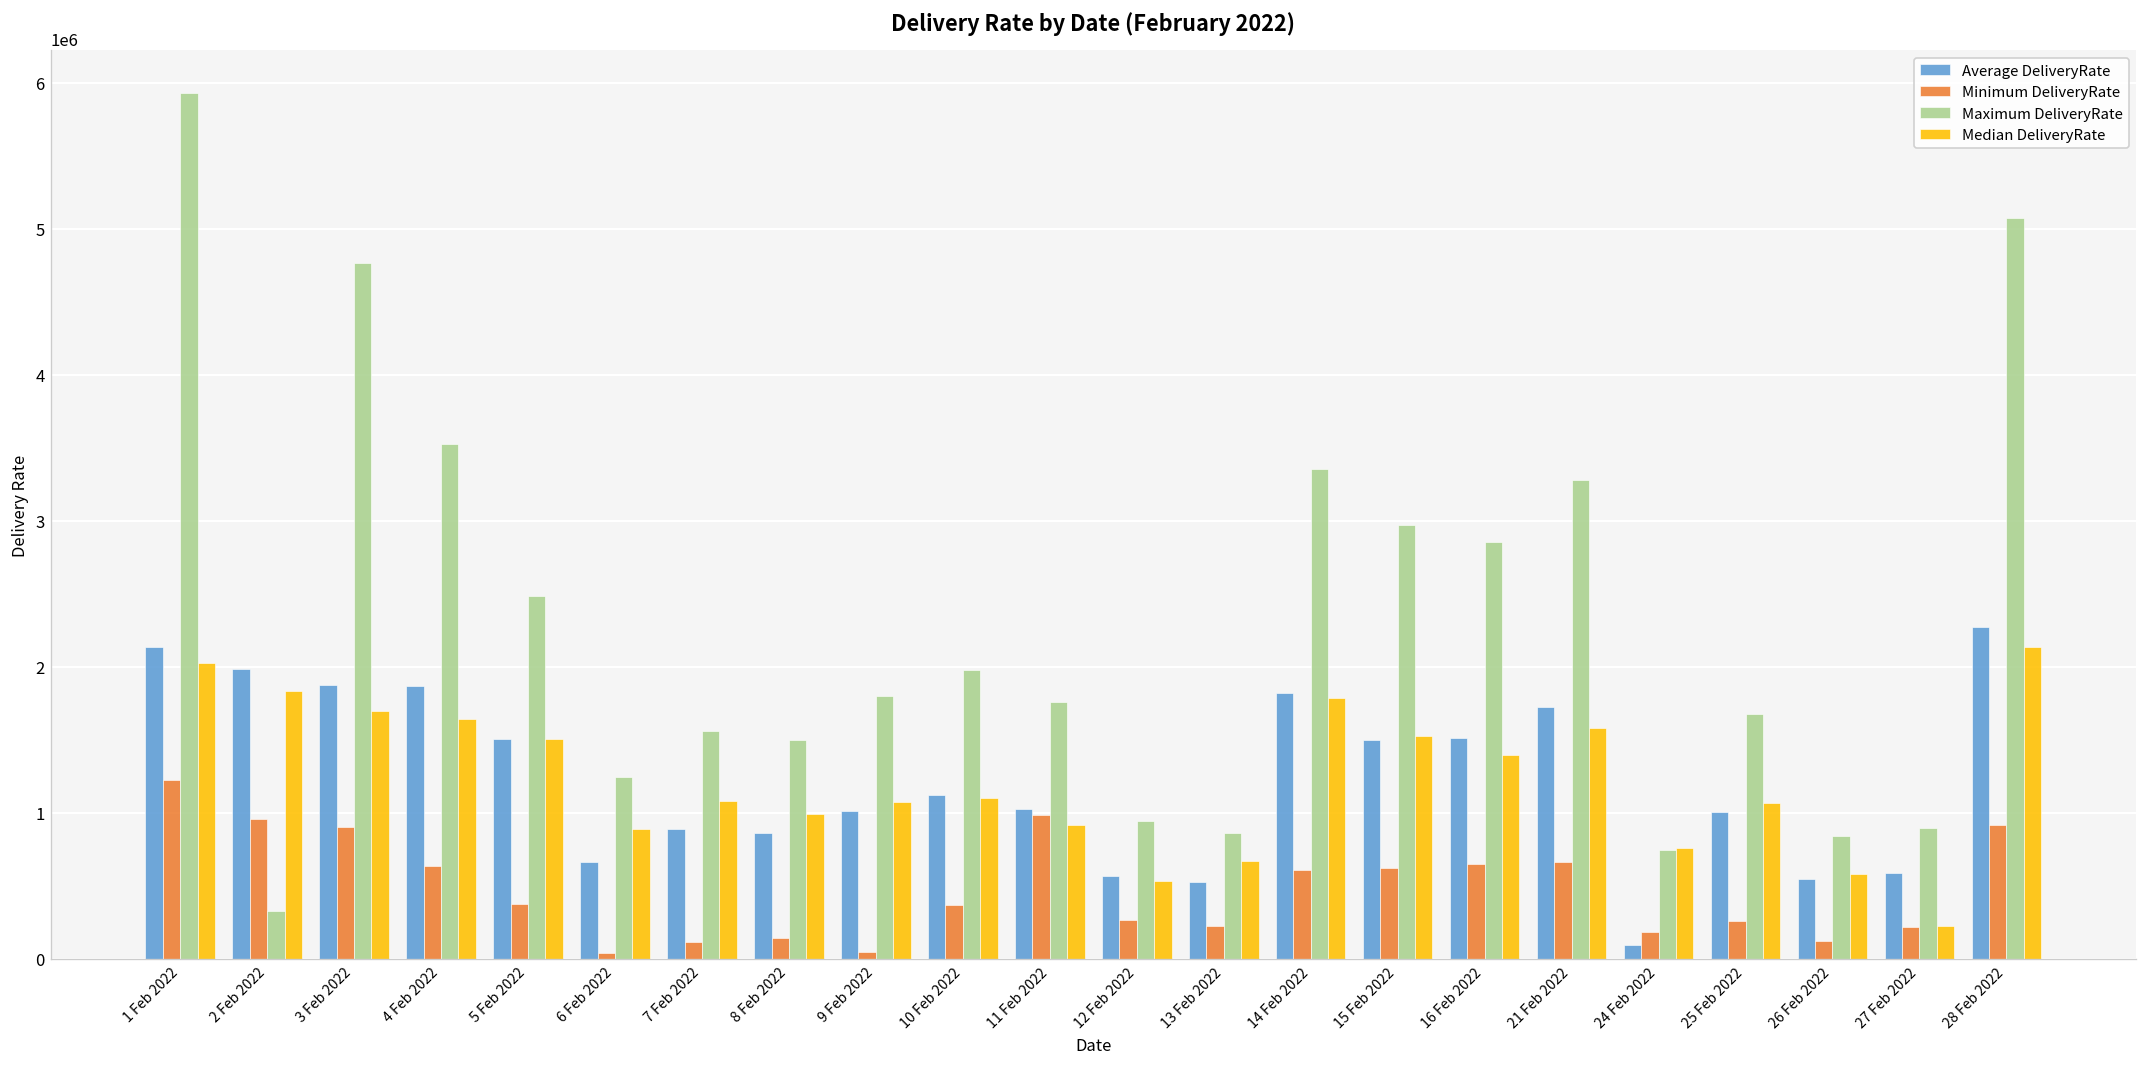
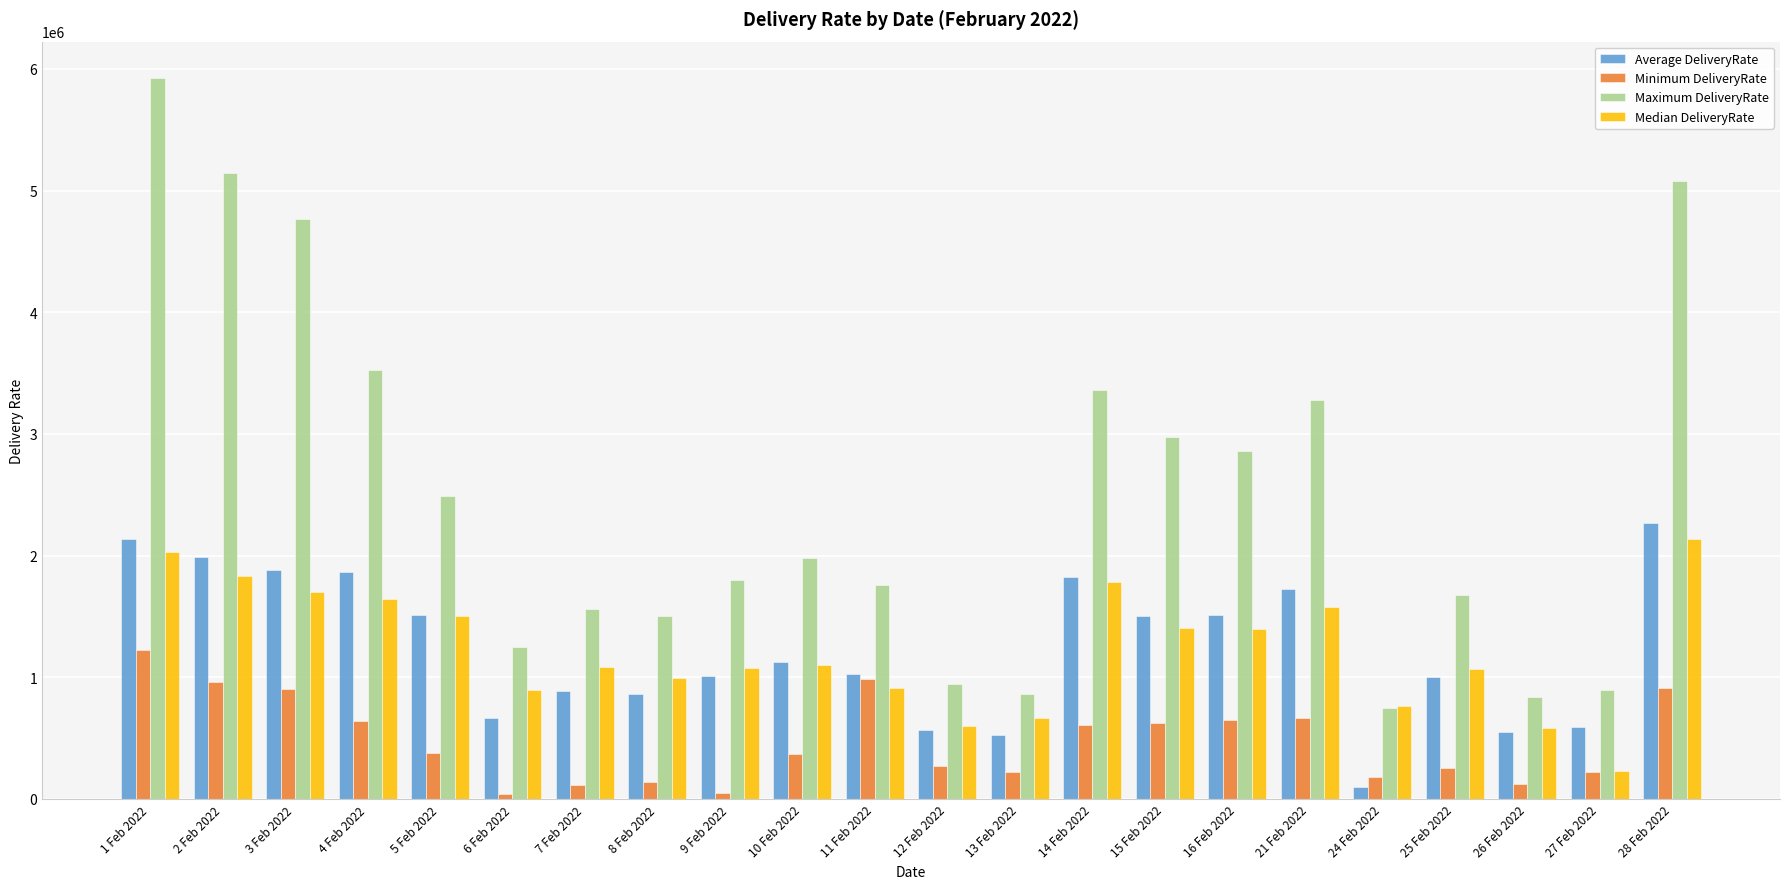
Maximum DeliveryRate, 2 Feb 2022: 330000 -> 5150000
Median DeliveryRate, 12 Feb 2022: 530000 -> 600000
Median DeliveryRate, 15 Feb 2022: 1520000 -> 1410000
